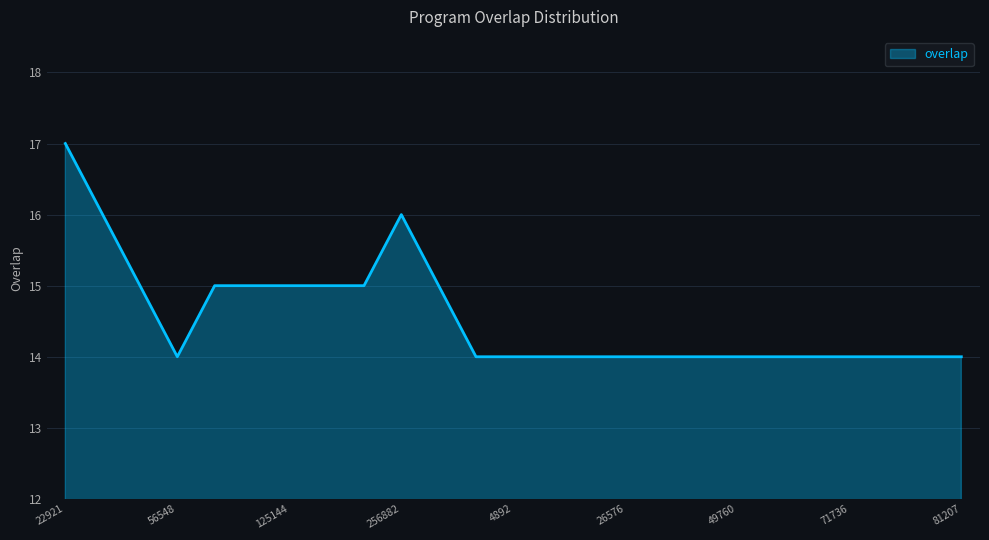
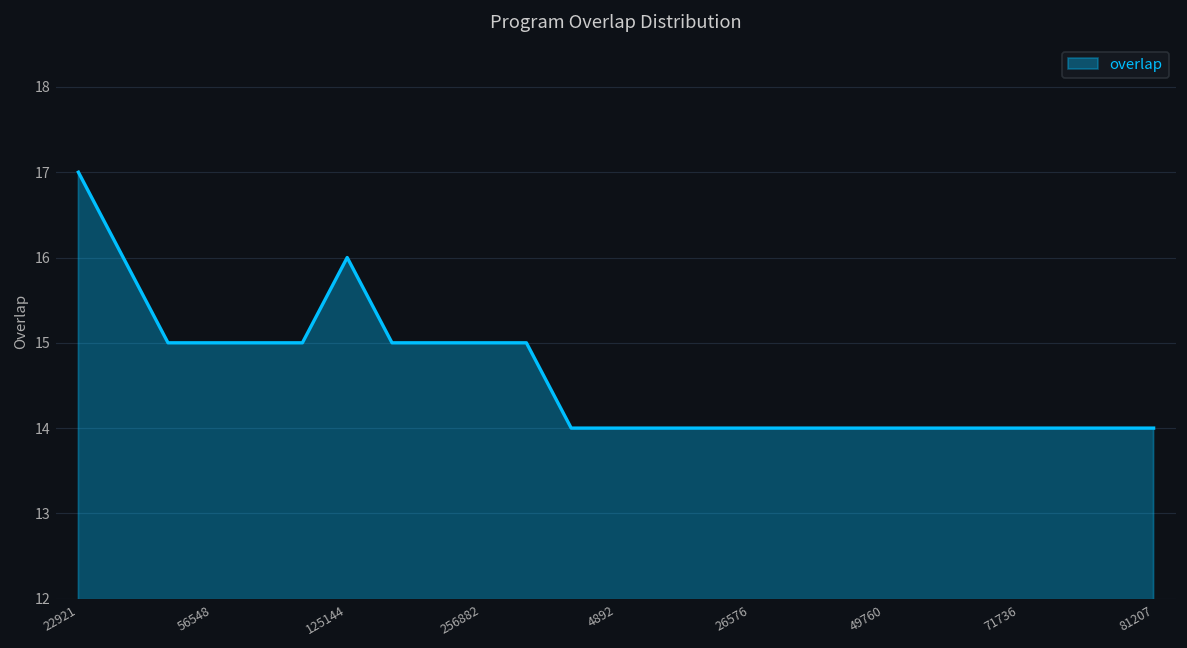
56548: 14 -> 15
125144: 15 -> 16
256882: 16 -> 15
